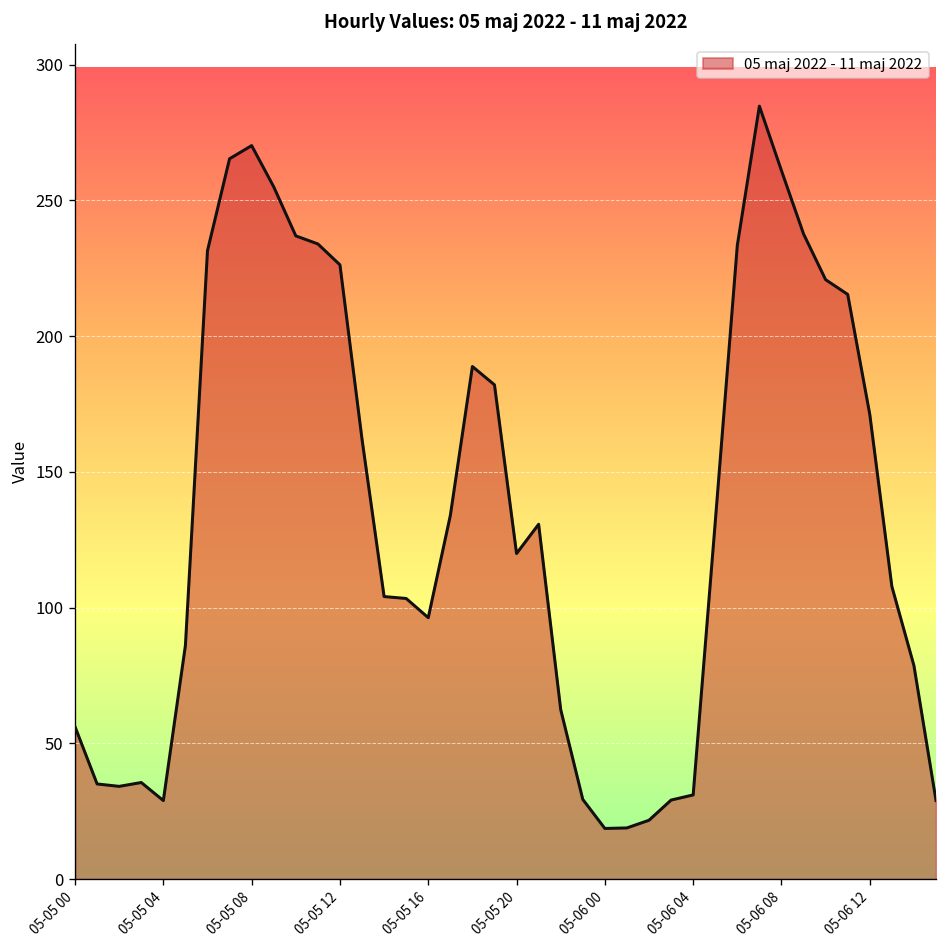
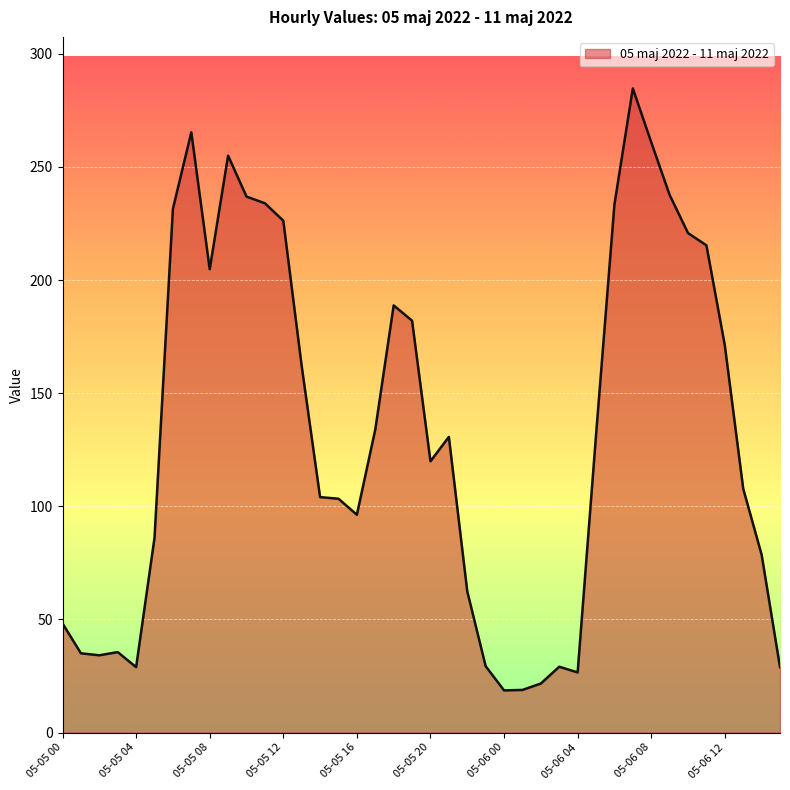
05-05 00: 56 -> 48
05-05 08: 270 -> 205
05-06 04: 31 -> 27
